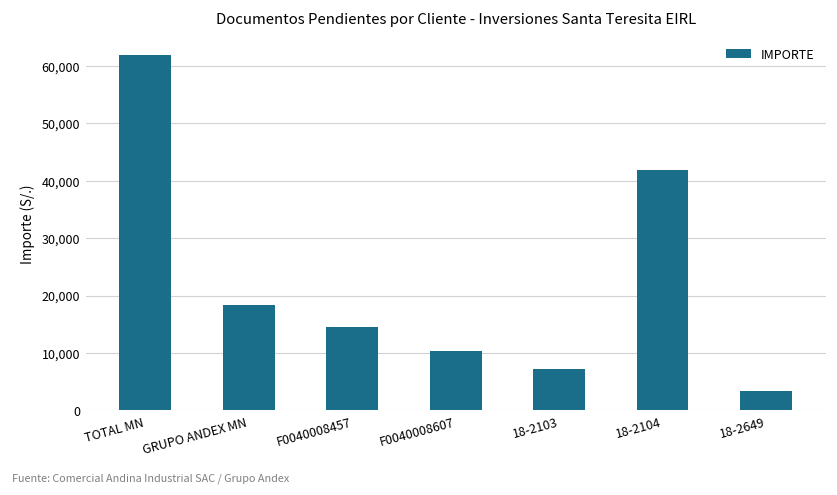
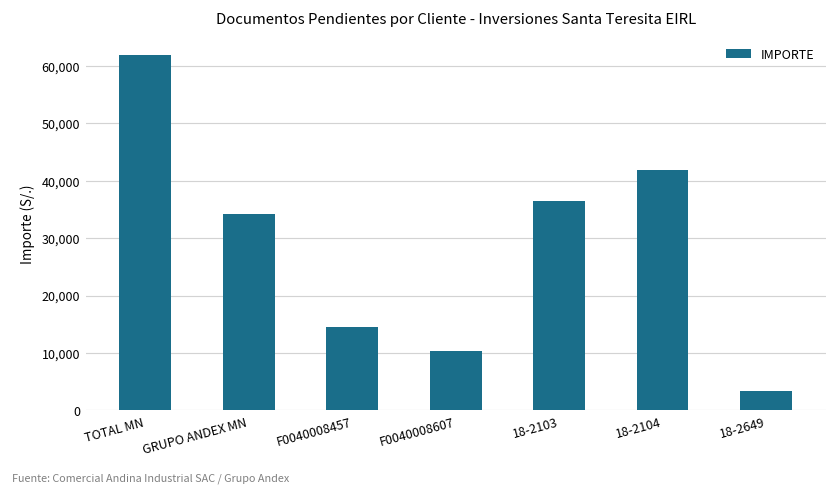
GRUPO ANDEX MN: 18,000 -> 34,000
18-2103: 7,000 -> 36,000
